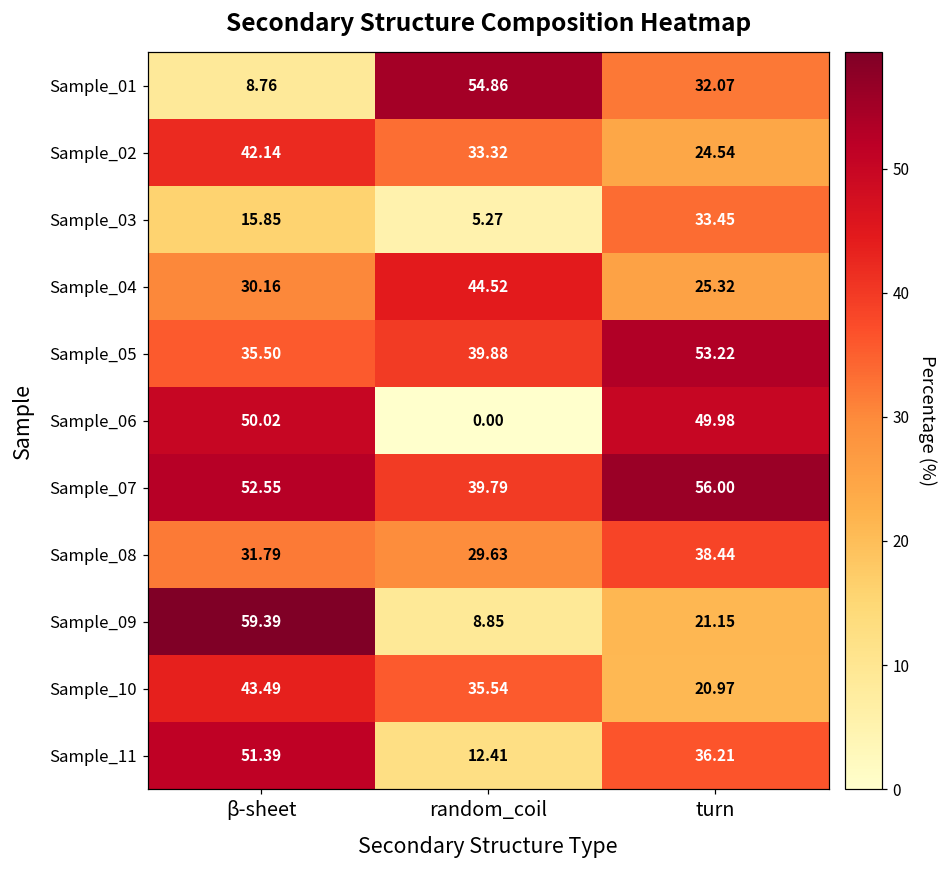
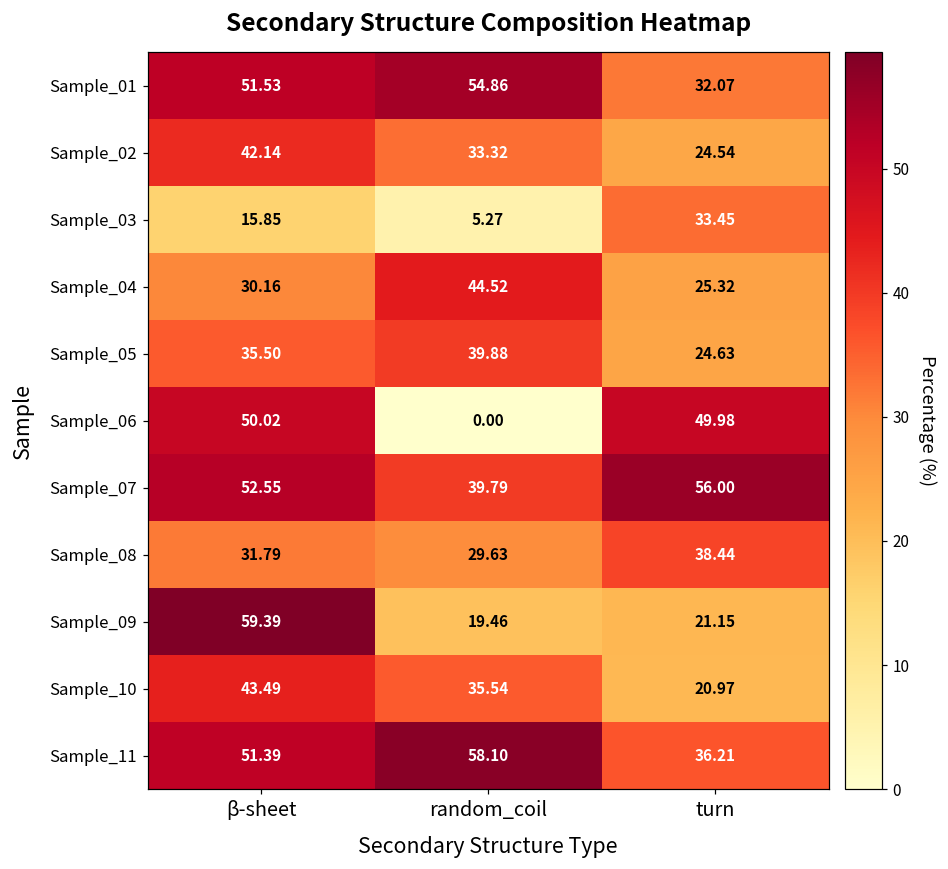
Sample_01, β-sheet: 8.76 -> 51.53
Sample_05, turn: 53.22 -> 24.63
Sample_09, random_coil: 8.85 -> 19.46
Sample_11, random_coil: 12.41 -> 58.10
